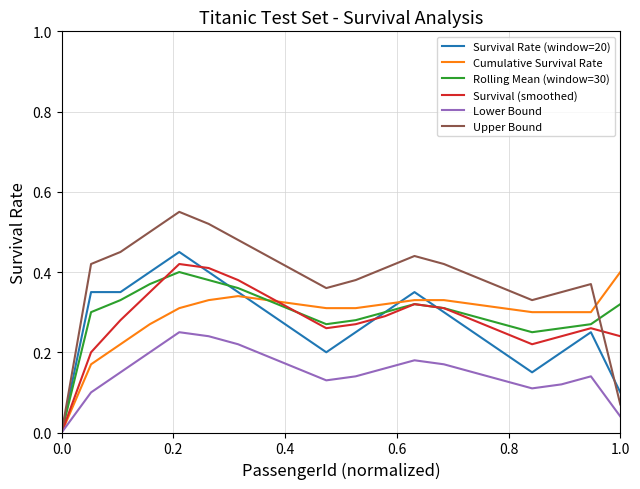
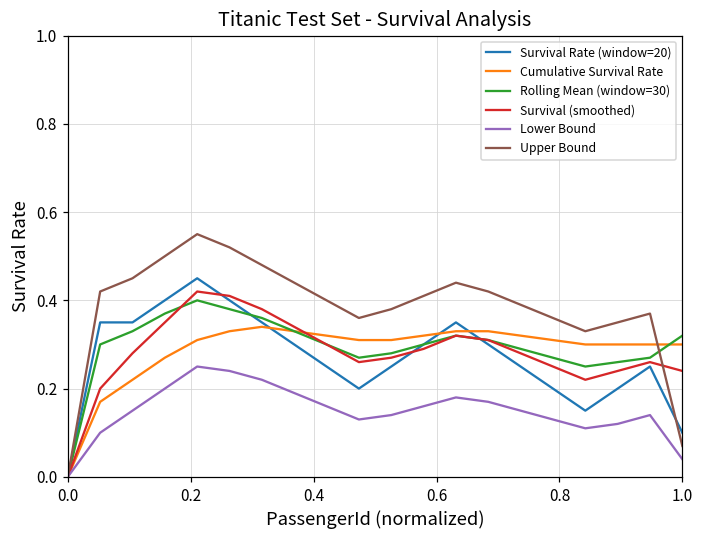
Cumulative Survival Rate, 1.0: 0.4 -> 0.3
